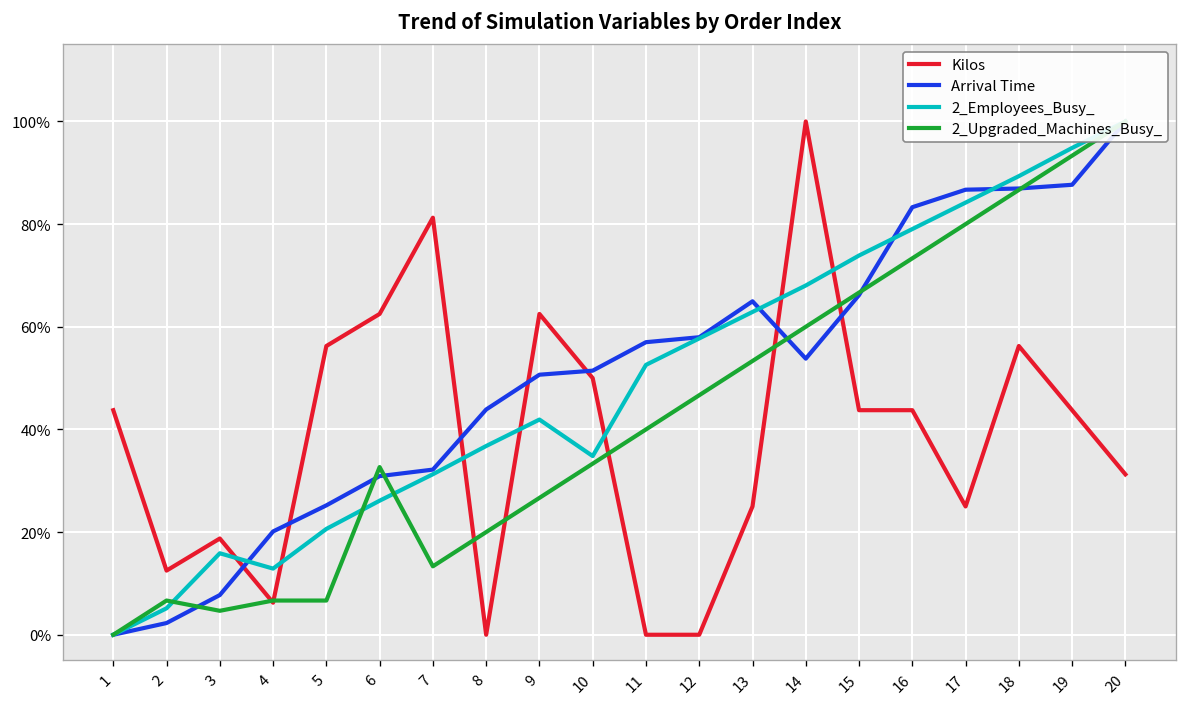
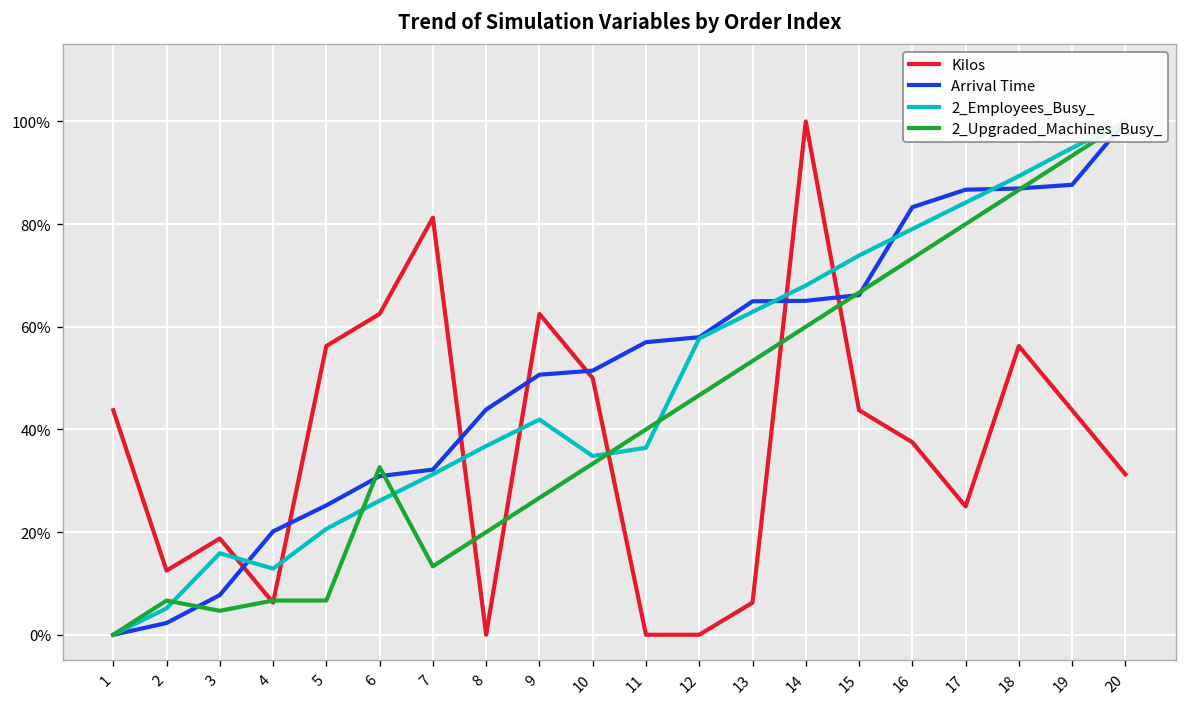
2_Employees_Busy_, 11: 53% -> 36%
Kilos, 13: 25% -> 6%
Arrival Time, 14: 54% -> 65%
Kilos, 16: 44% -> 38%
